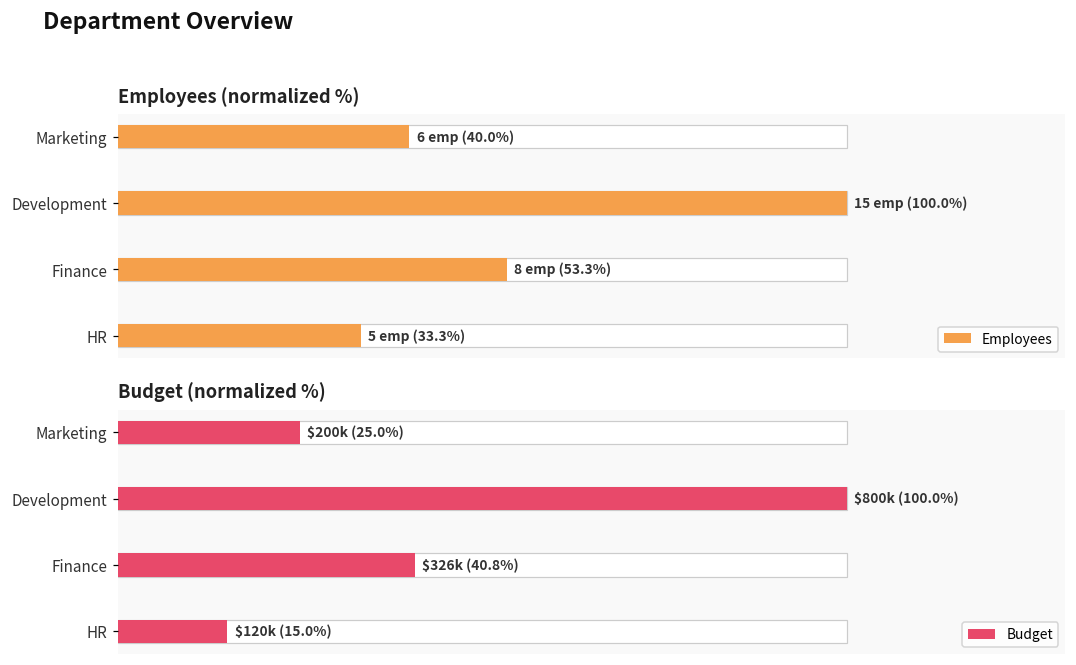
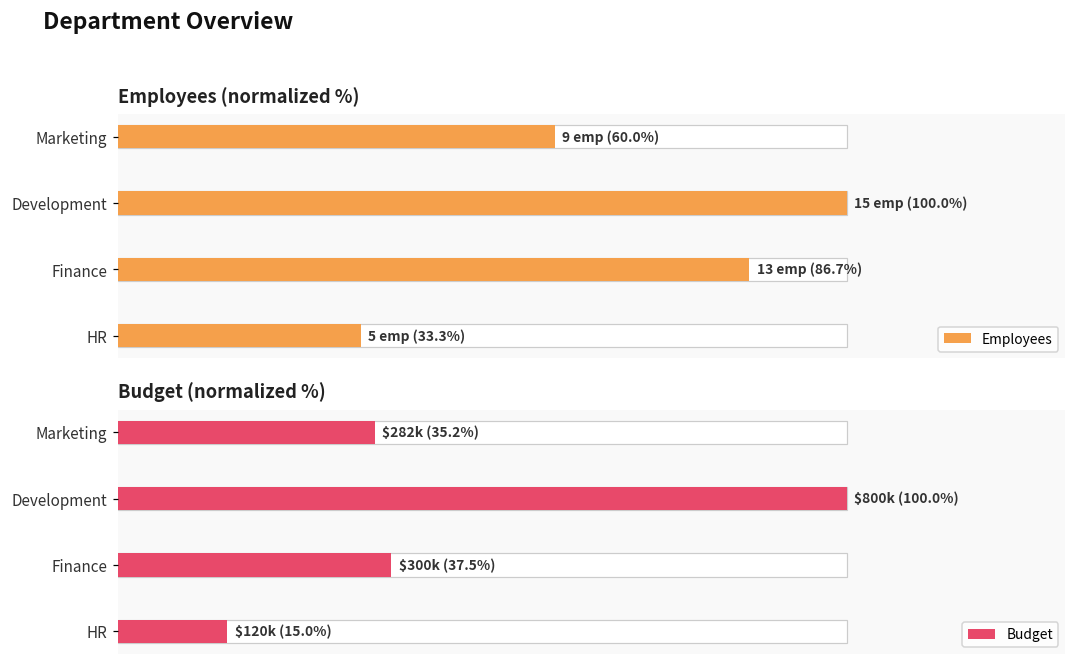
Employees (normalized %), Employees, Marketing: 6 emp (40.0%) -> 9 emp (60.0%)
Employees (normalized %), Employees, Finance: 8 emp (53.3%) -> 13 emp (86.7%)
Budget (normalized %), Budget, Marketing: $200k (25.0%) -> $282k (35.2%)
Budget (normalized %), Budget, Finance: $326k (40.8%) -> $300k (37.5%)
